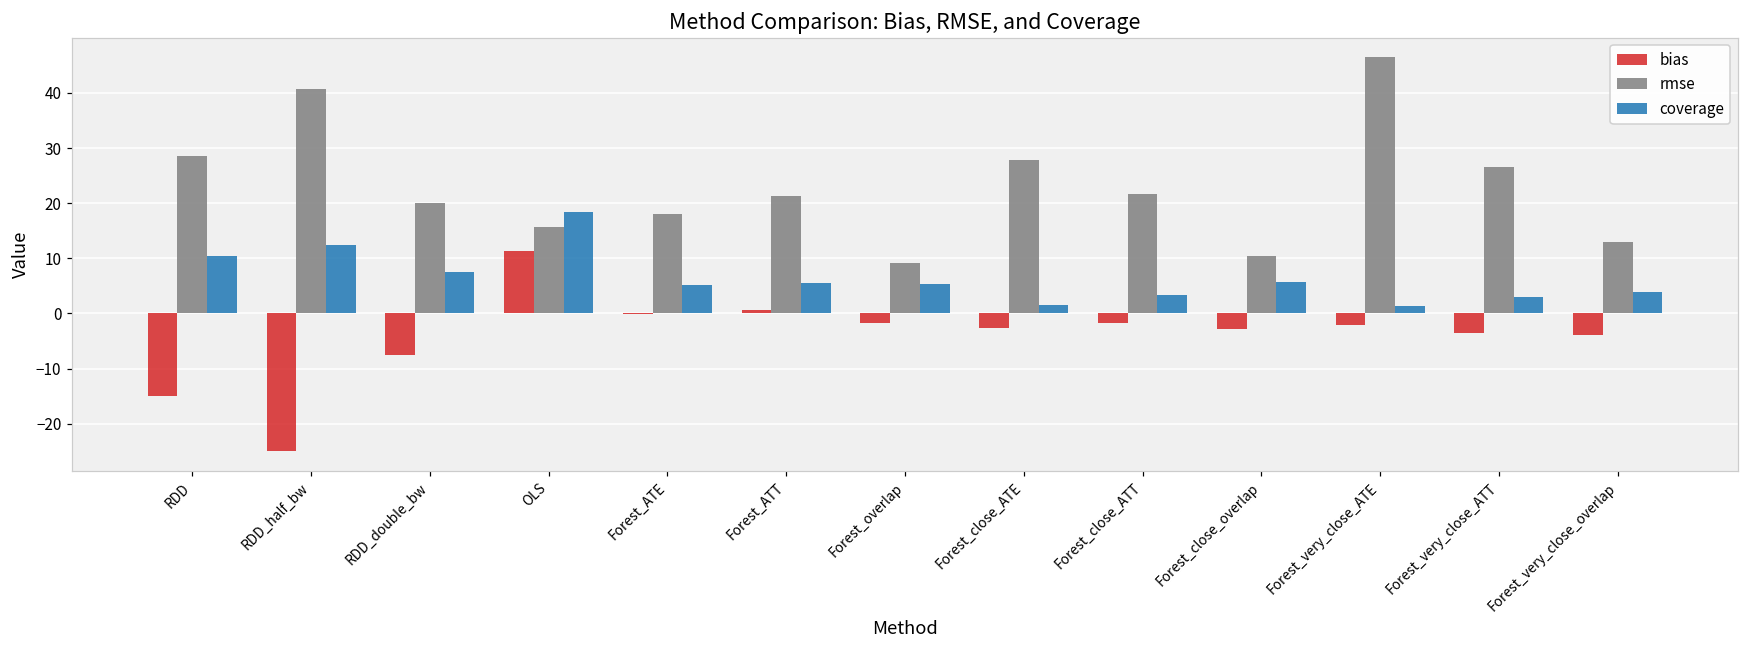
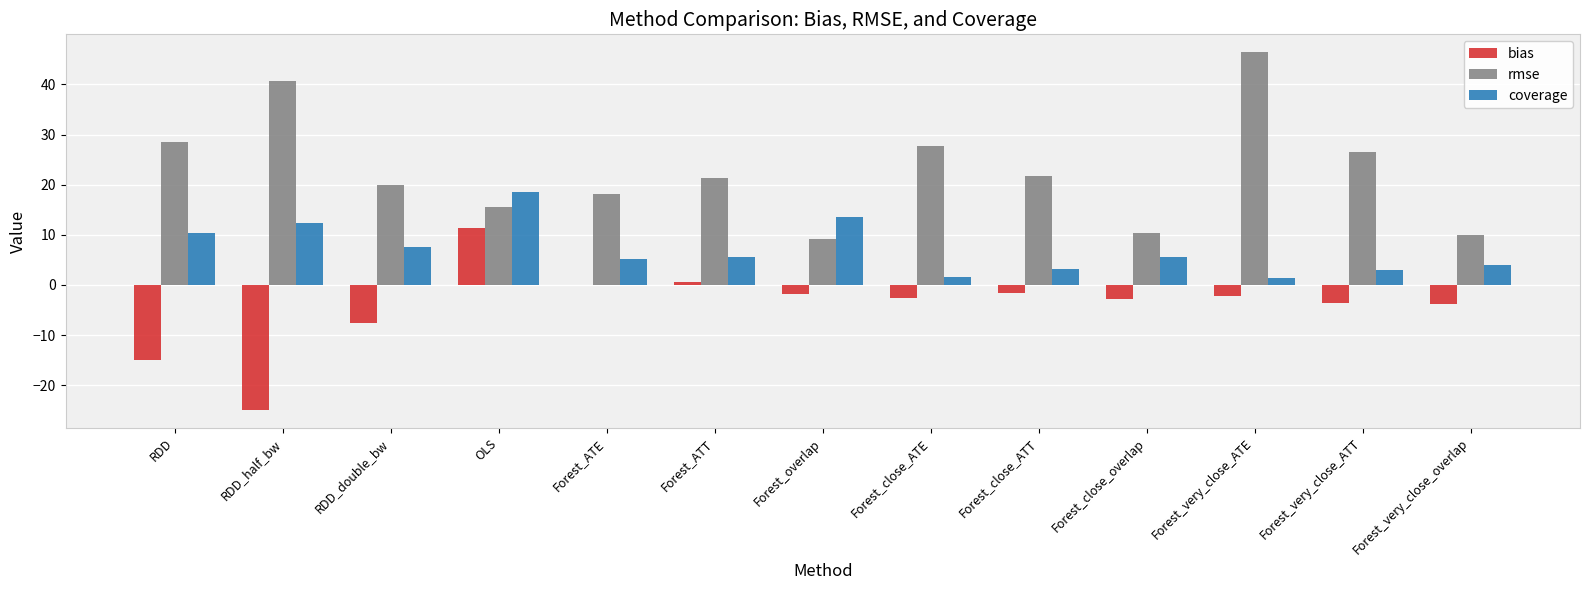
coverage, Forest_overlap: 5 -> 14
rmse, Forest_very_close_overlap: 13 -> 10
